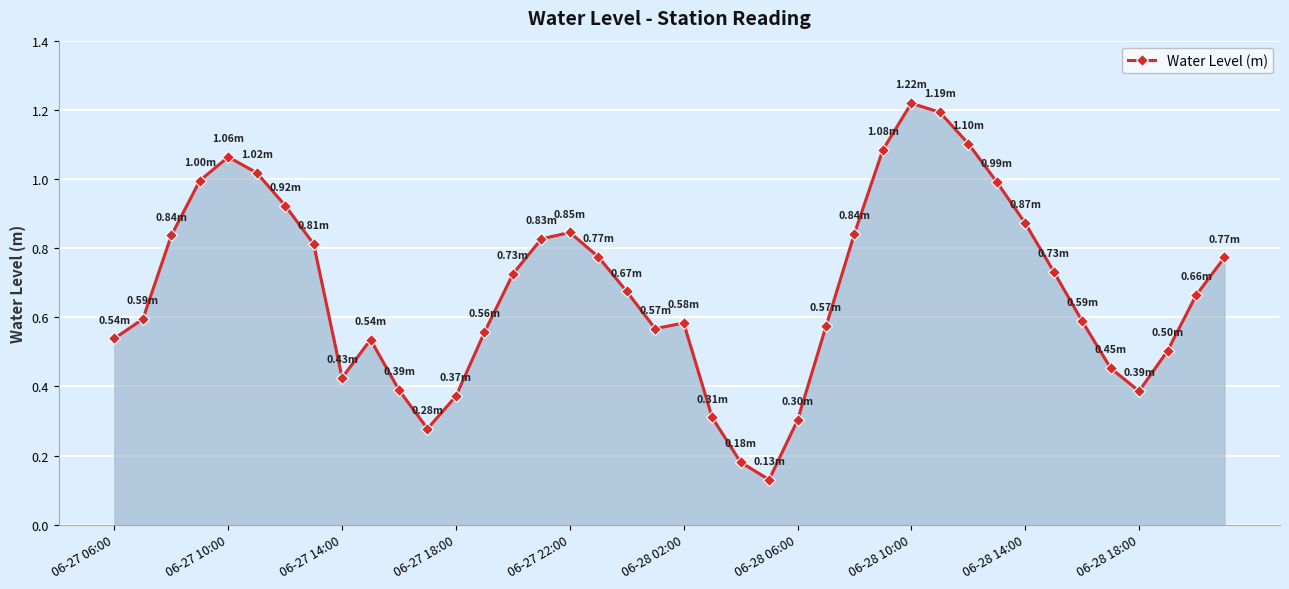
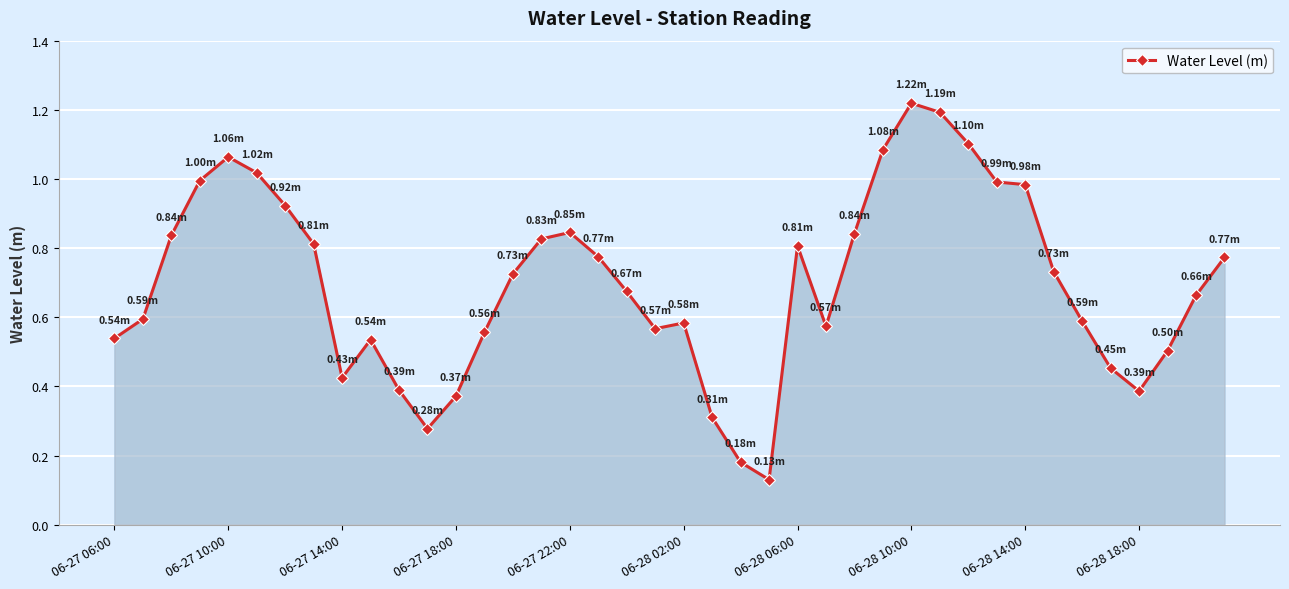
06-28 06:00: 0.30m -> 0.81m
06-28 14:00: 0.87m -> 0.98m
